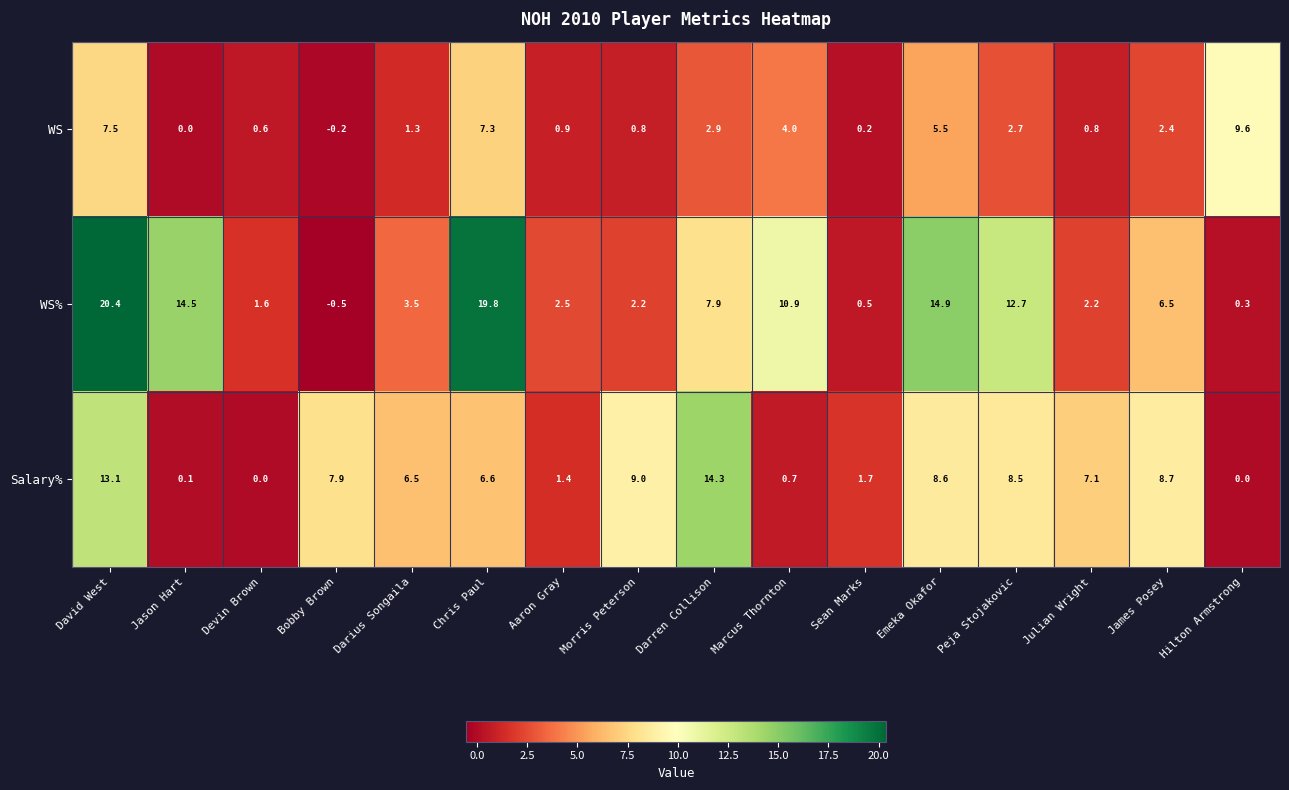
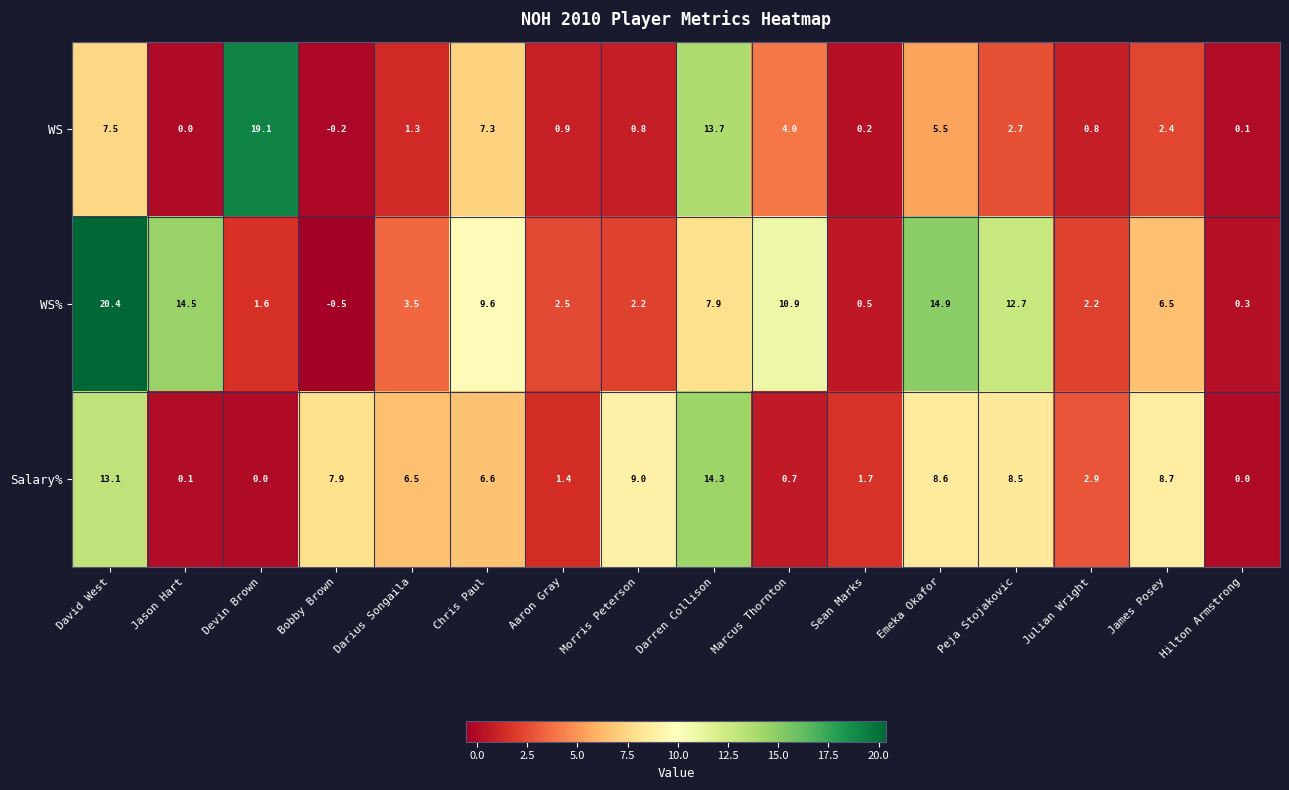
WS, Devin Brown: 0.6 -> 19.1
WS, Darren Collison: 2.9 -> 13.7
WS, Hilton Armstrong: 9.6 -> 0.1
WS%, Chris Paul: 19.8 -> 9.6
Salary%, Julian Wright: 7.1 -> 2.9
